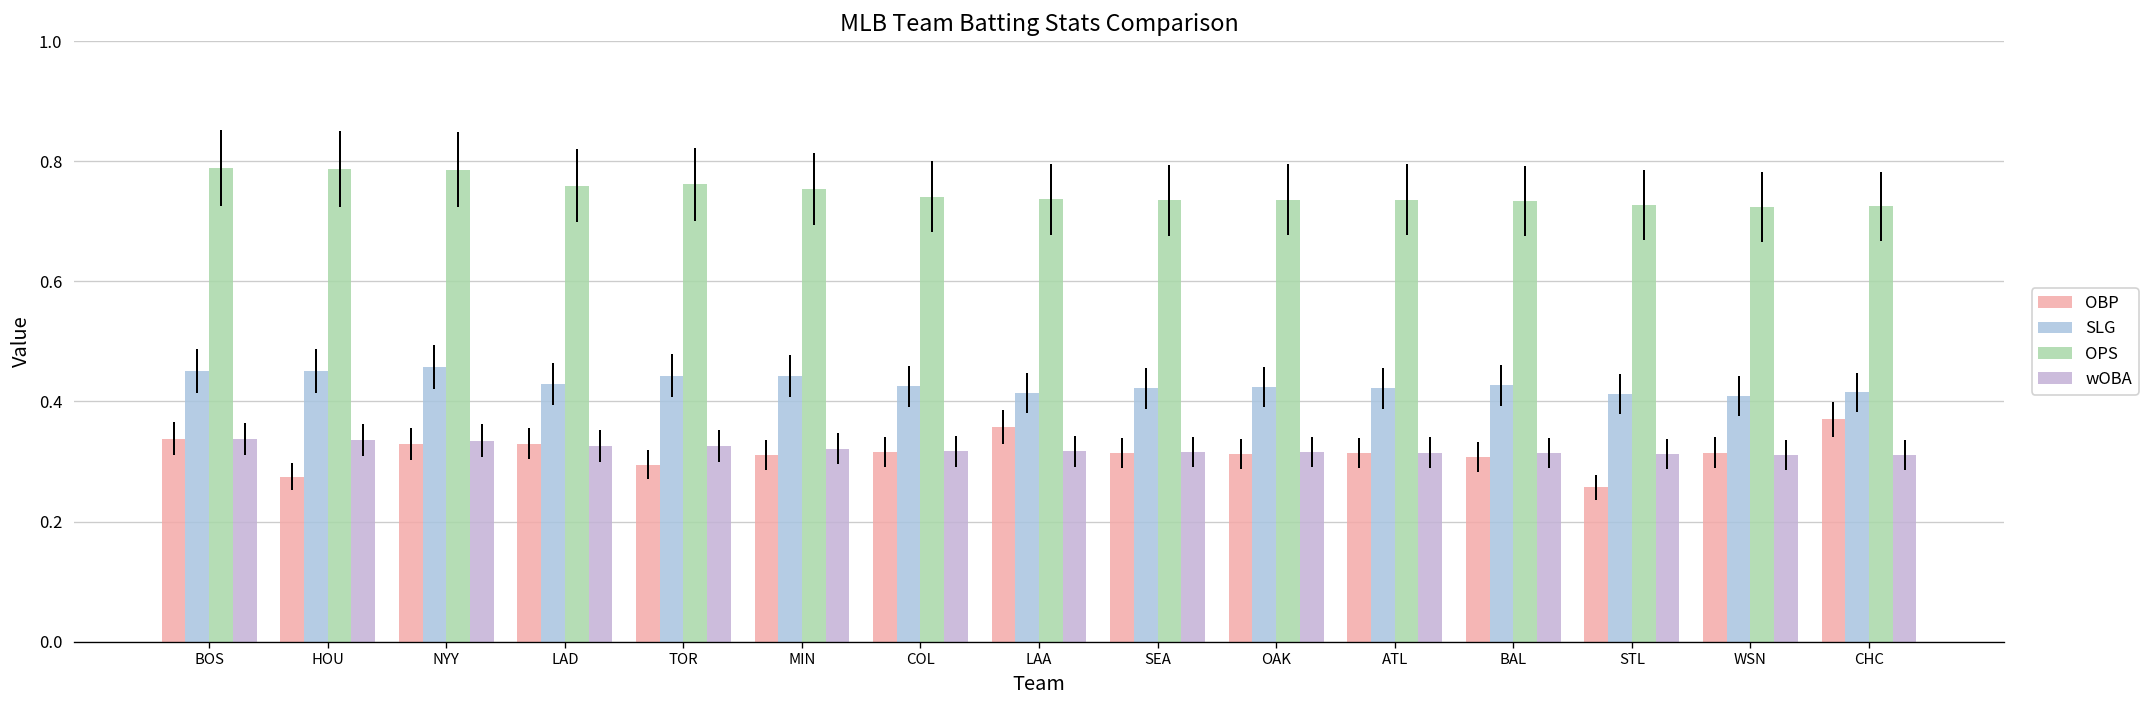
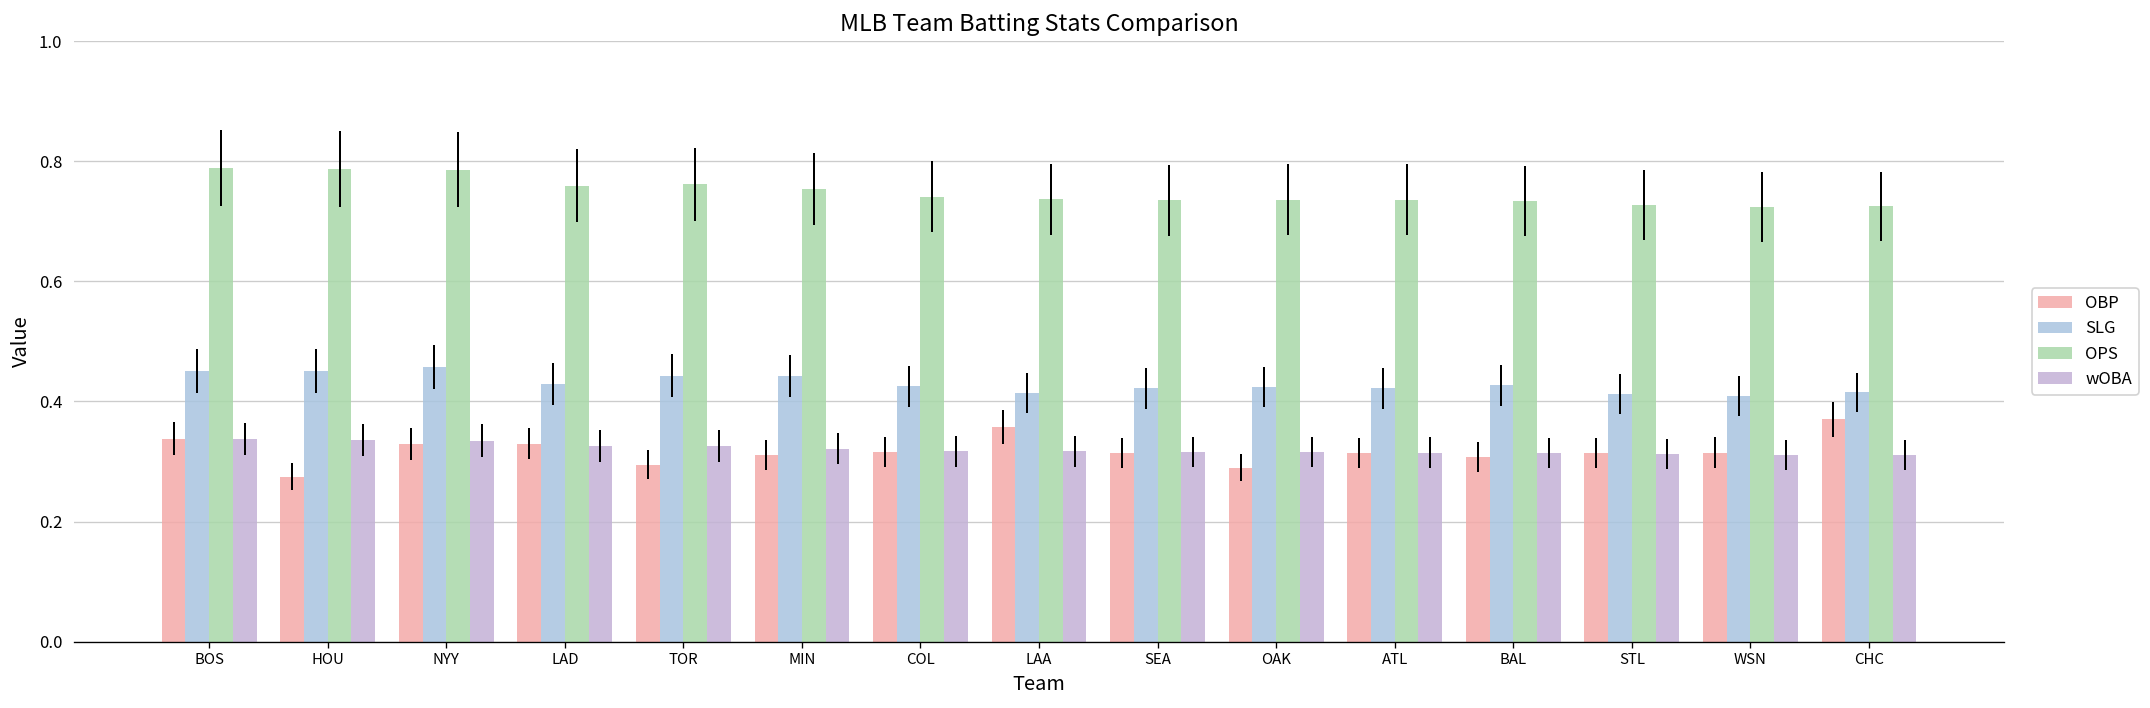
OBP, OAK: 0.31 -> 0.29
OBP, STL: 0.26 -> 0.31
